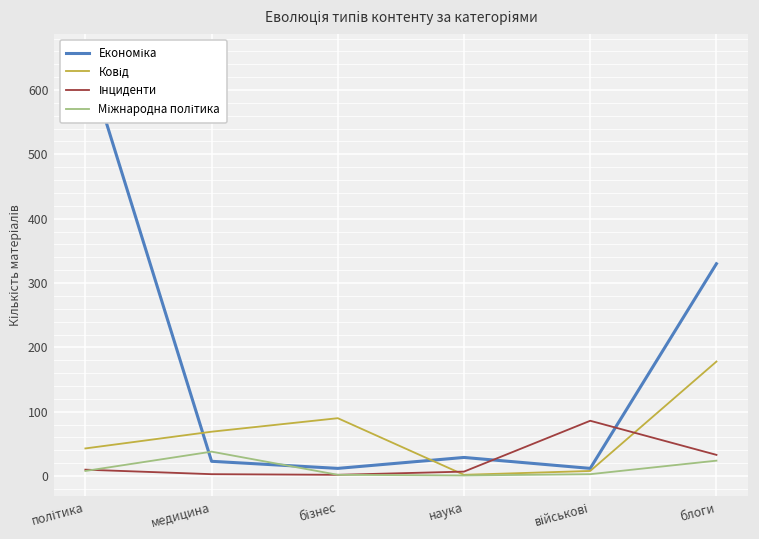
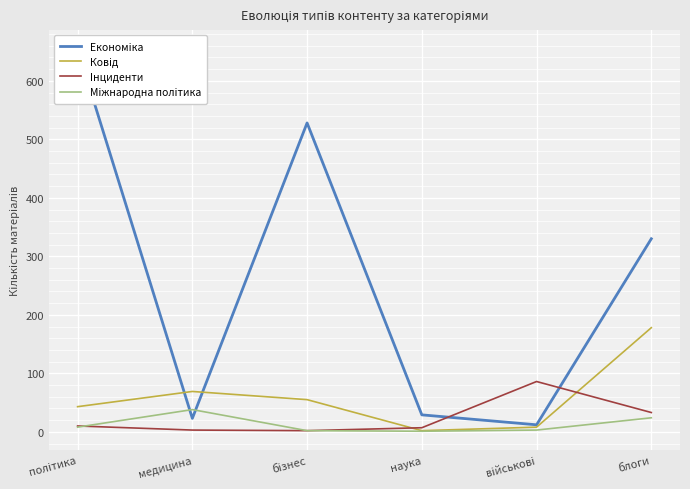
Економіка, бізнес: 10 -> 530
Ковід, бізнес: 90 -> 60
